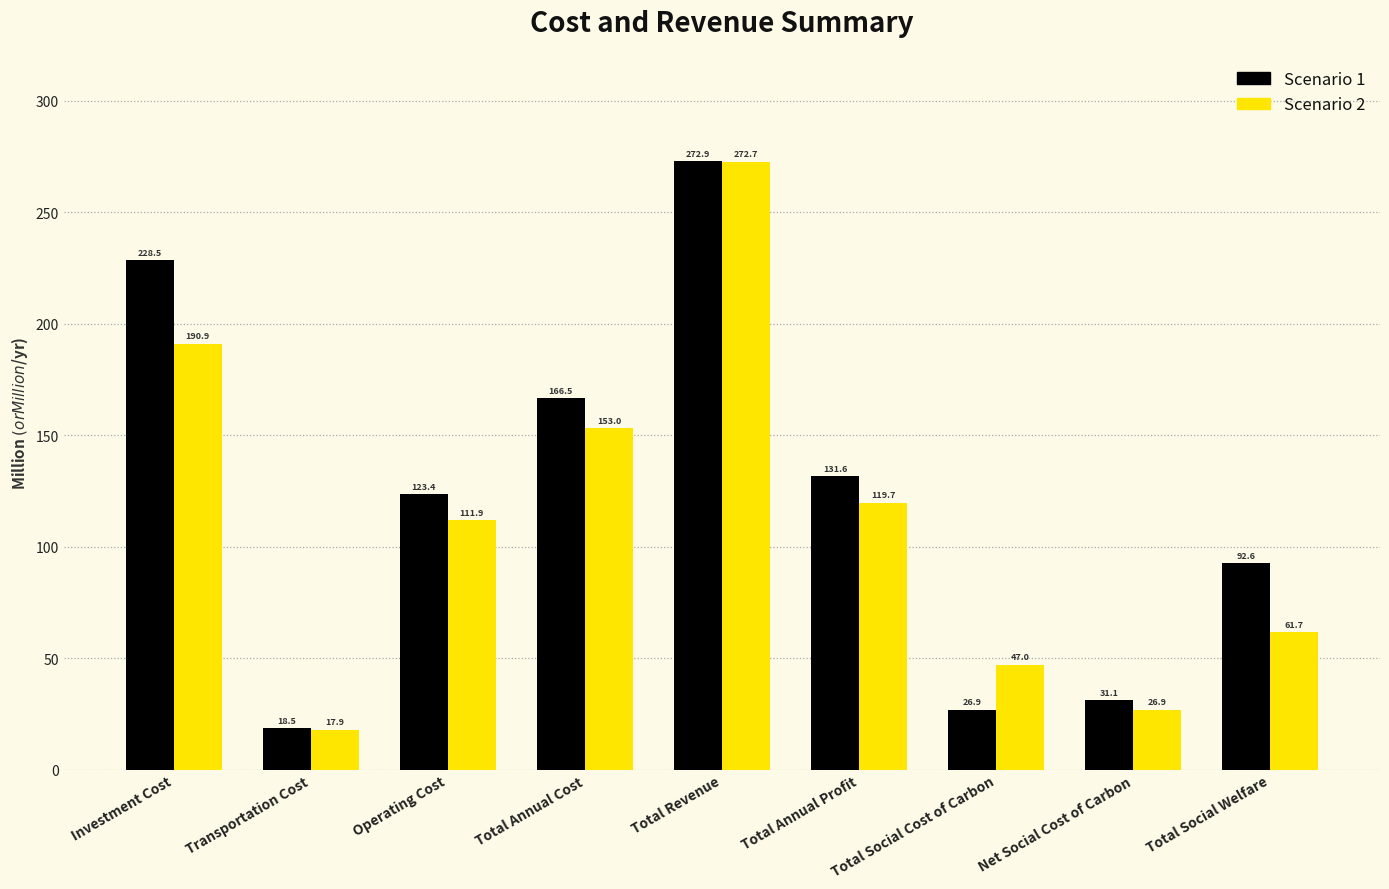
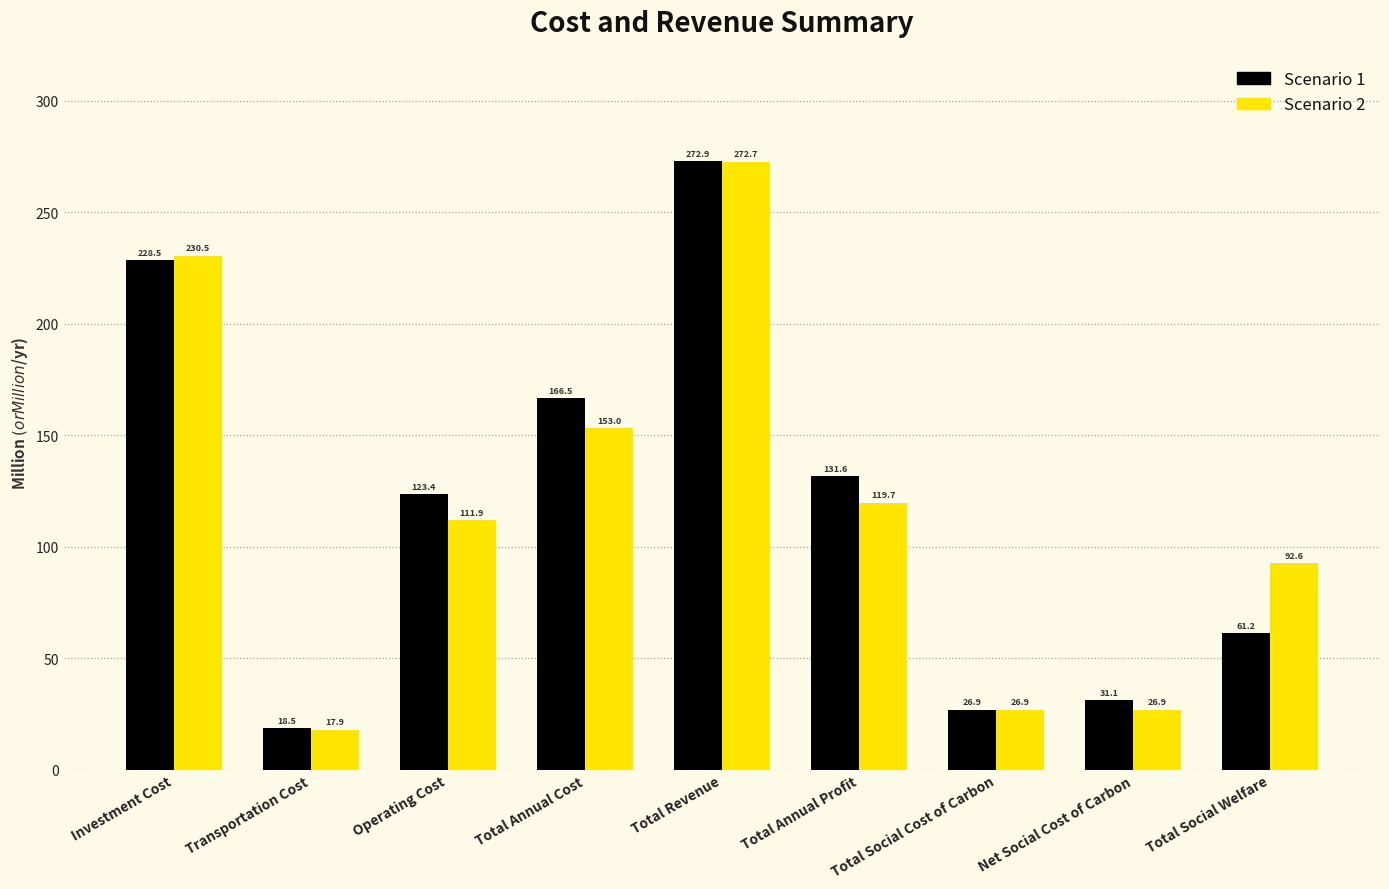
Scenario 2, Investment Cost: 190.9 -> 230.5
Scenario 2, Total Social Cost of Carbon: 47.0 -> 26.9
Scenario 1, Total Social Welfare: 92.6 -> 61.2
Scenario 2, Total Social Welfare: 61.7 -> 92.6
